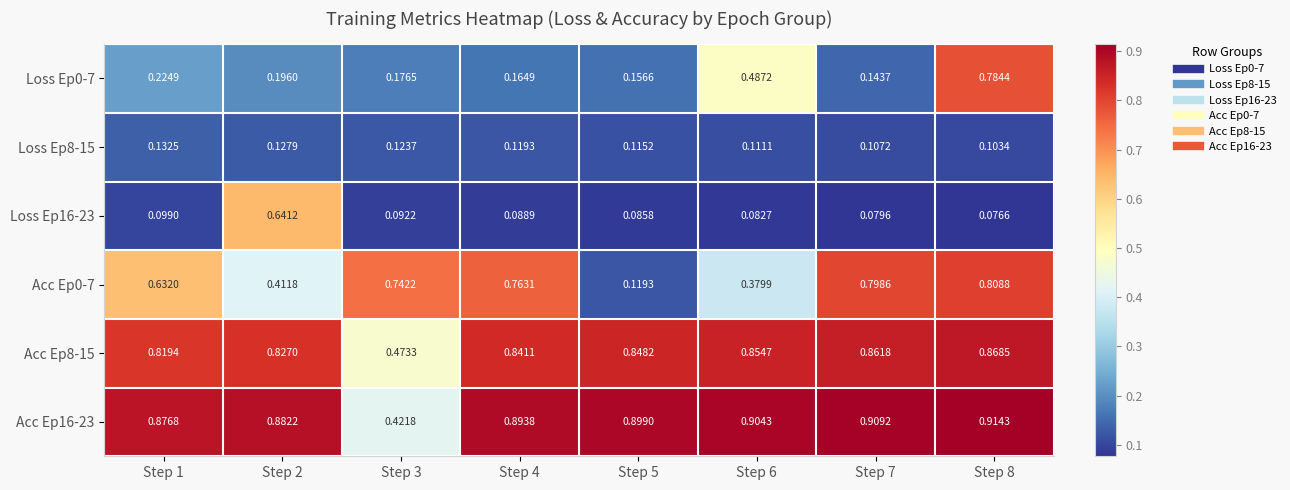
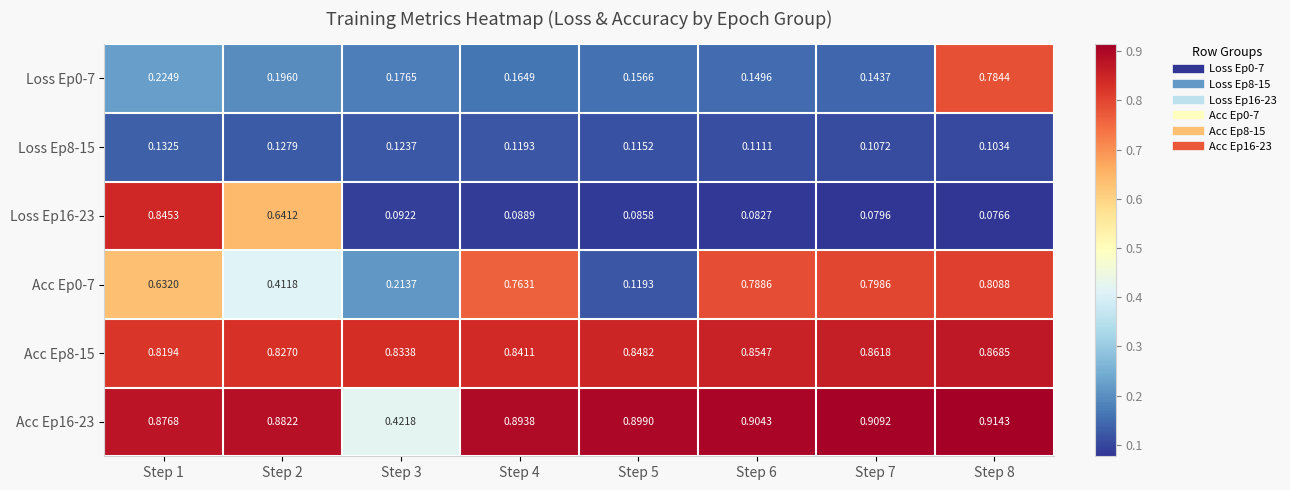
Loss Ep0-7, Step 6: 0.4872 -> 0.1496
Loss Ep16-23, Step 1: 0.0990 -> 0.8453
Acc Ep0-7, Step 3: 0.7422 -> 0.2137
Acc Ep0-7, Step 6: 0.3799 -> 0.7886
Acc Ep8-15, Step 3: 0.4733 -> 0.8338
